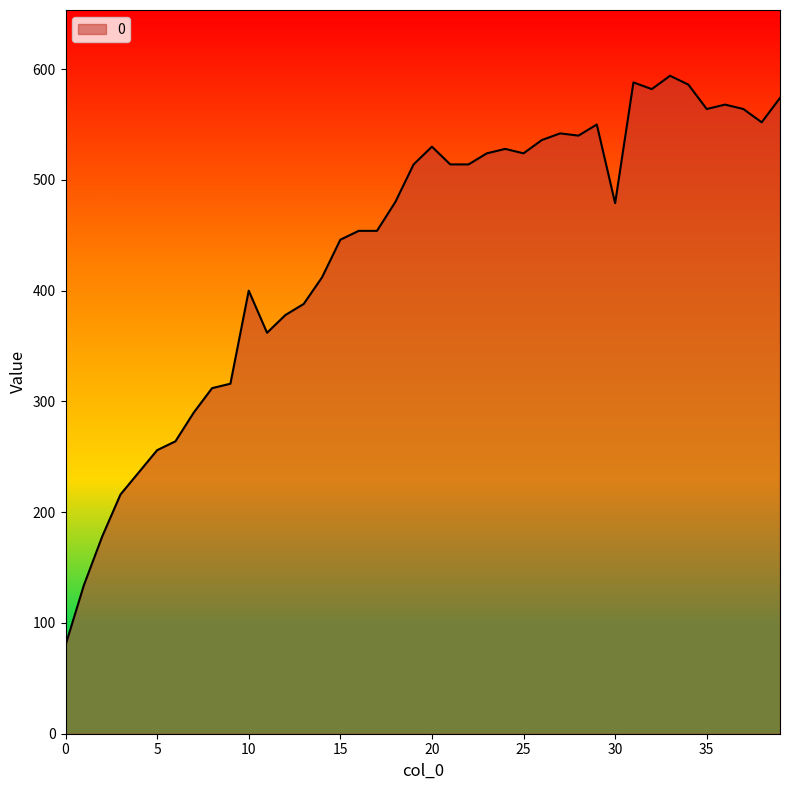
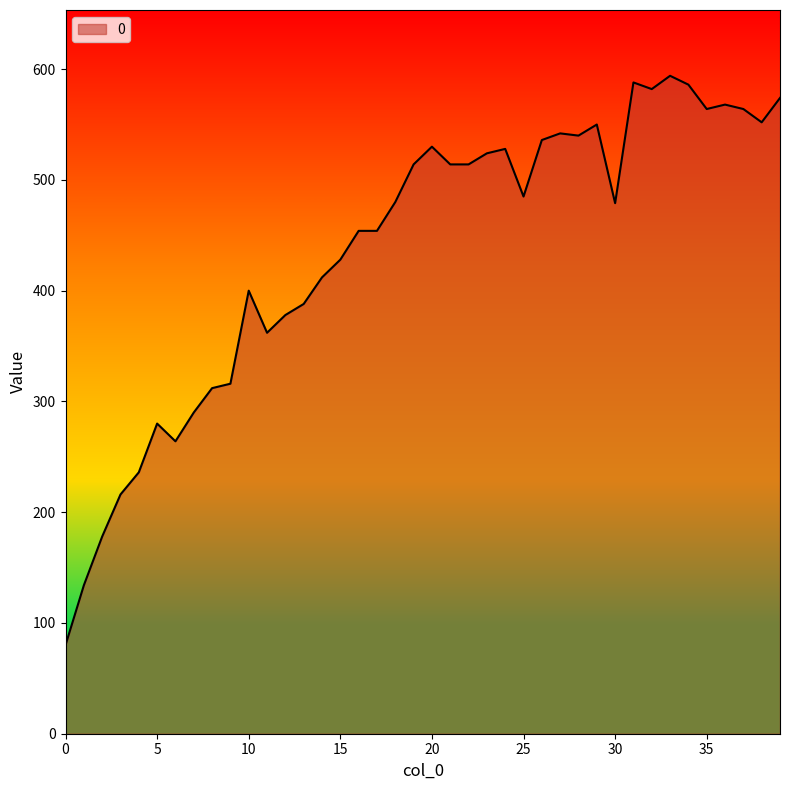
5: 256 -> 280
15: 446 -> 428
25: 524 -> 485
